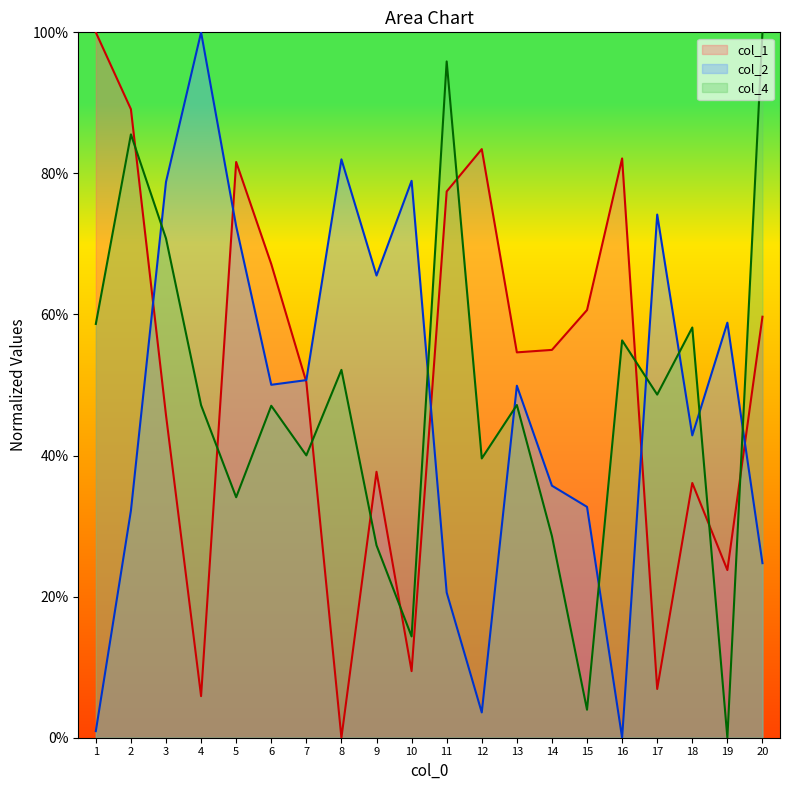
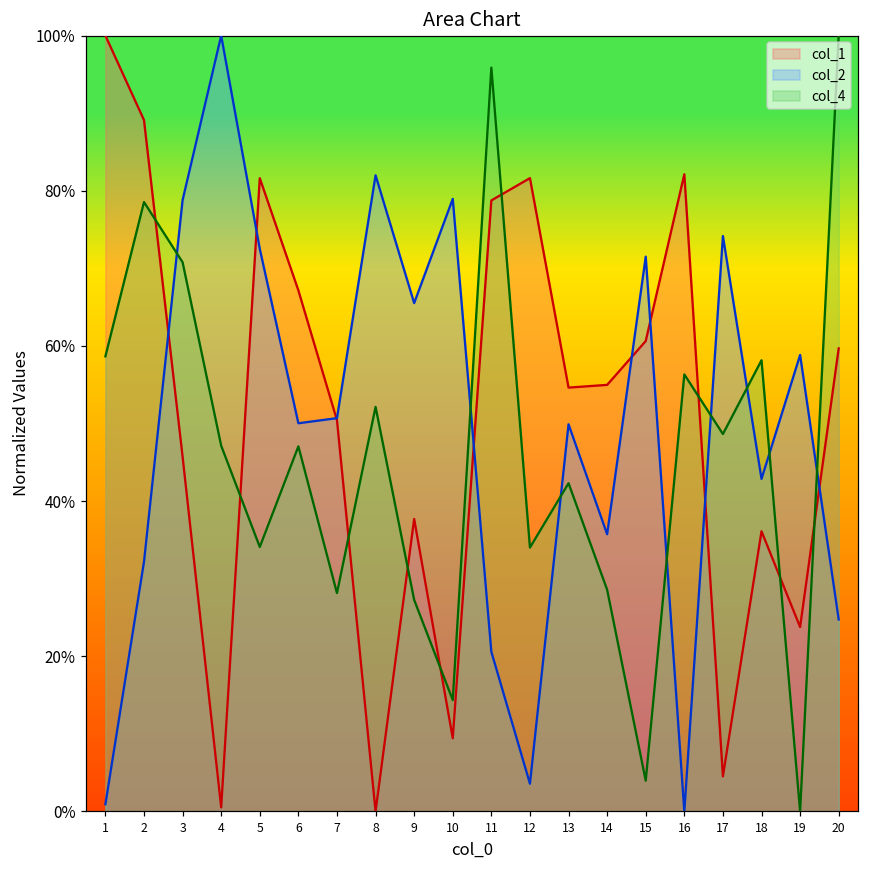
col_4, 2: 86% -> 79%
col_1, 4: 6% -> 1%
col_4, 7: 40% -> 28%
col_1, 11: 77% -> 79%
col_1, 12: 83% -> 82%
col_4, 12: 40% -> 34%
col_4, 13: 47% -> 42%
col_2, 15: 33% -> 72%
col_1, 17: 7% -> 5%
